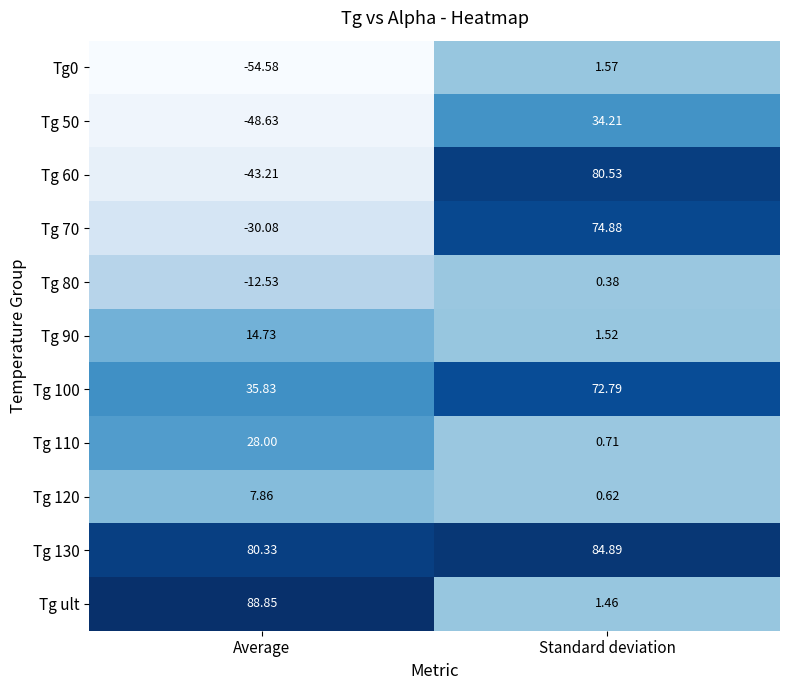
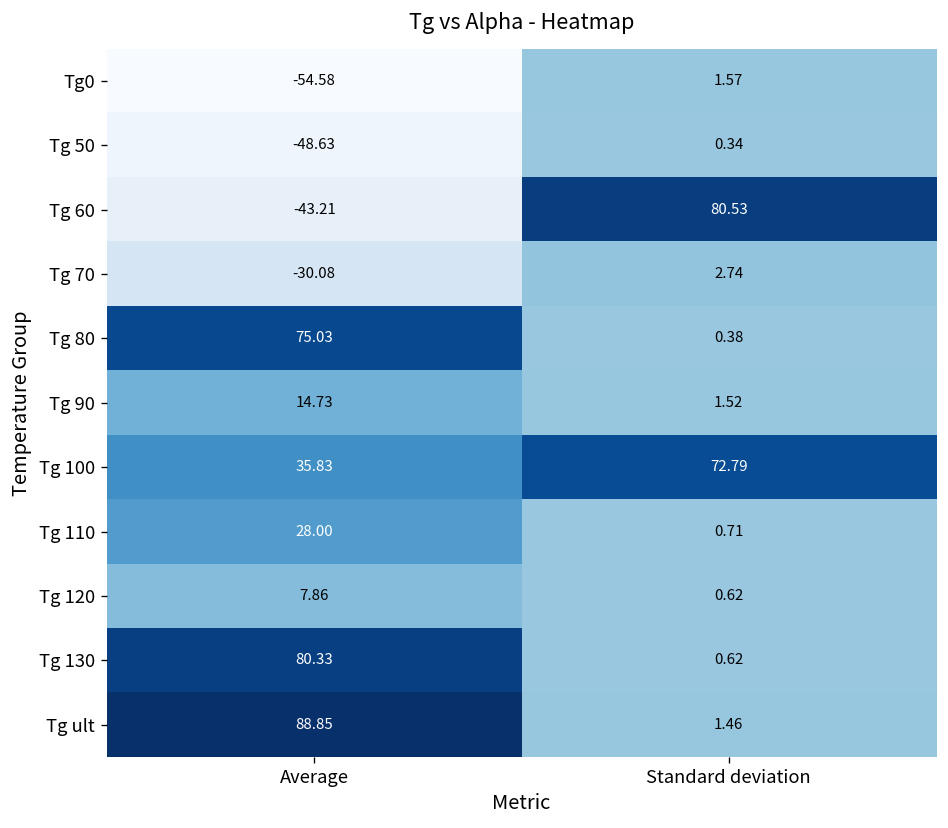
Tg 50, Standard deviation: 34.21 -> 0.34
Tg 70, Standard deviation: 74.88 -> 2.74
Tg 80, Average: -12.53 -> 75.03
Tg 130, Standard deviation: 84.89 -> 0.62
